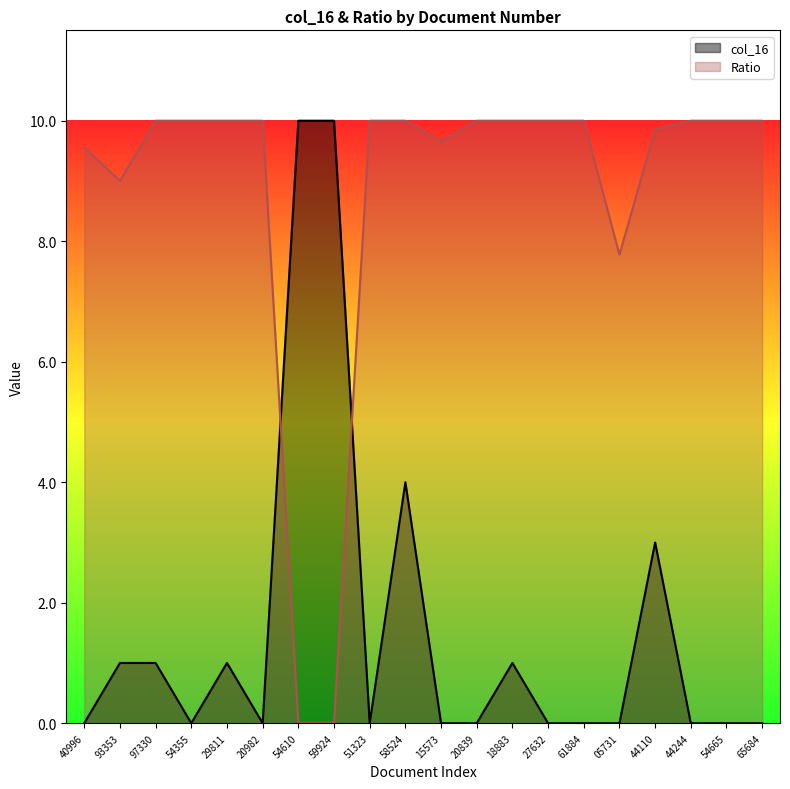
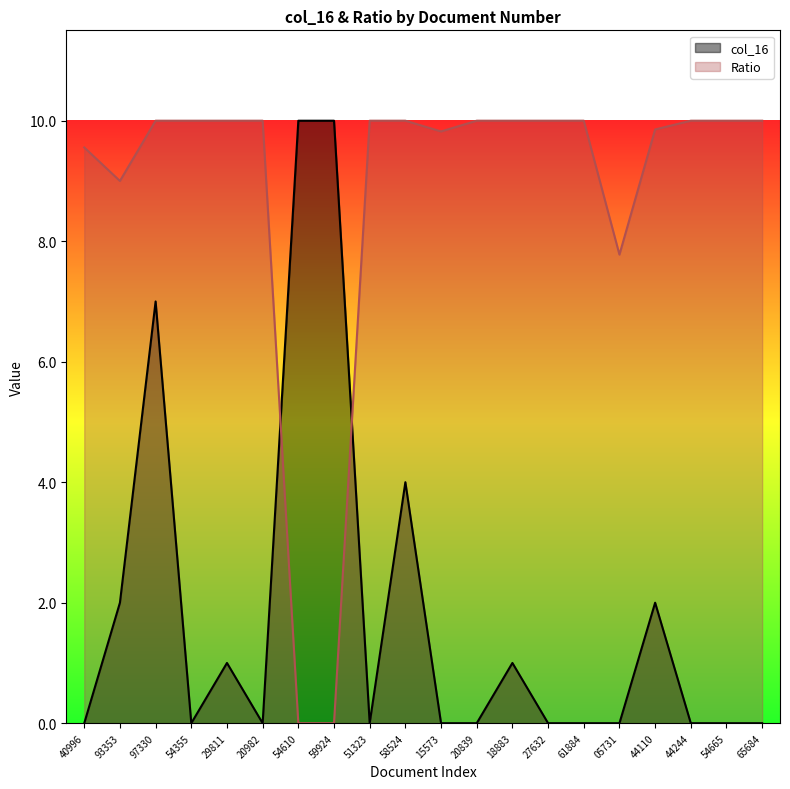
col_16, 93353: 1 -> 2
col_16, 97330: 1 -> 7
Ratio, 15573: 9.7 -> 9.8
col_16, 44110: 3 -> 2
